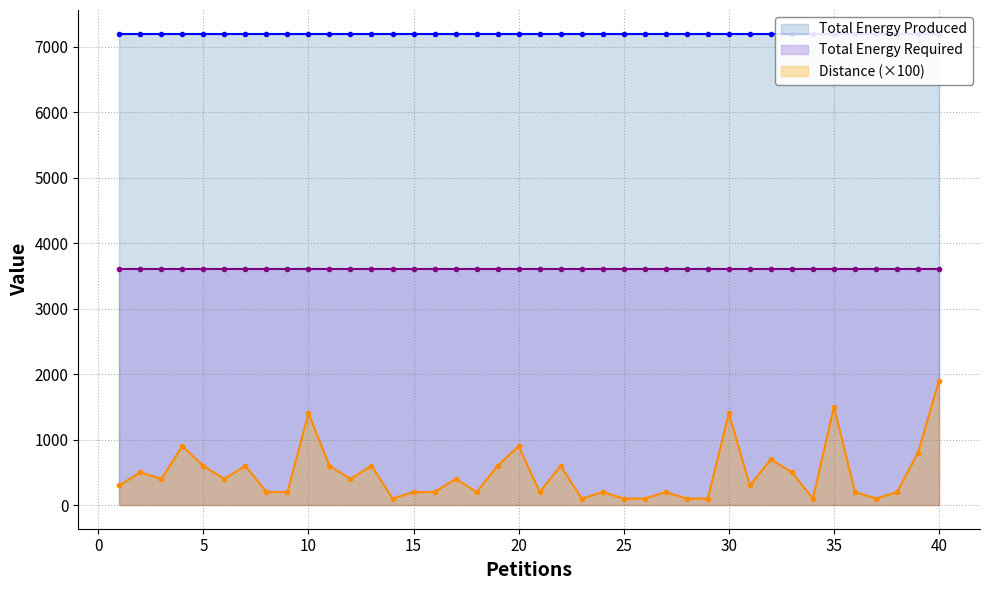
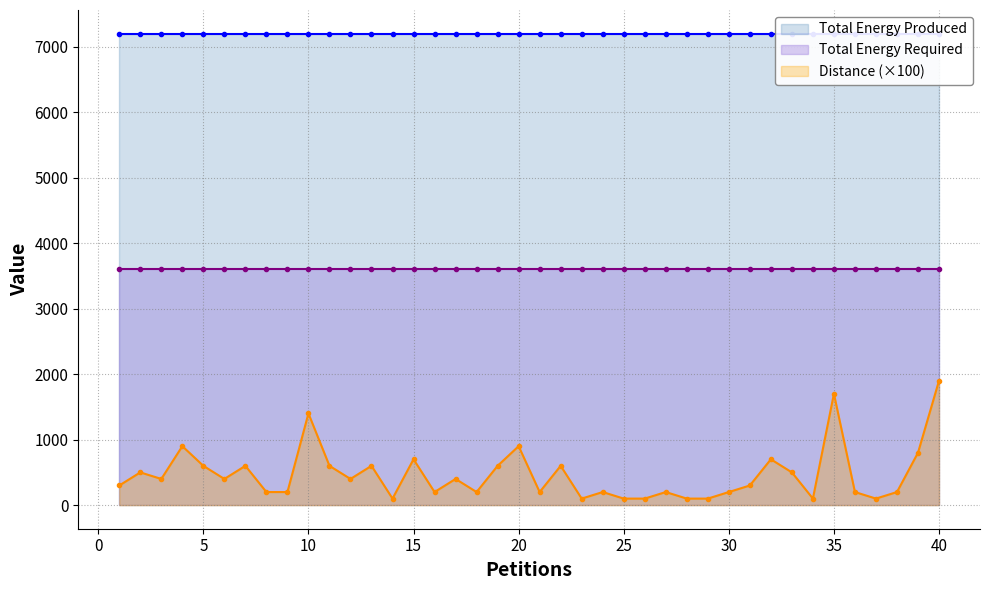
Distance (×100), 15: 200 -> 700
Distance (×100), 30: 1400 -> 200
Distance (×100), 35: 1500 -> 1700
